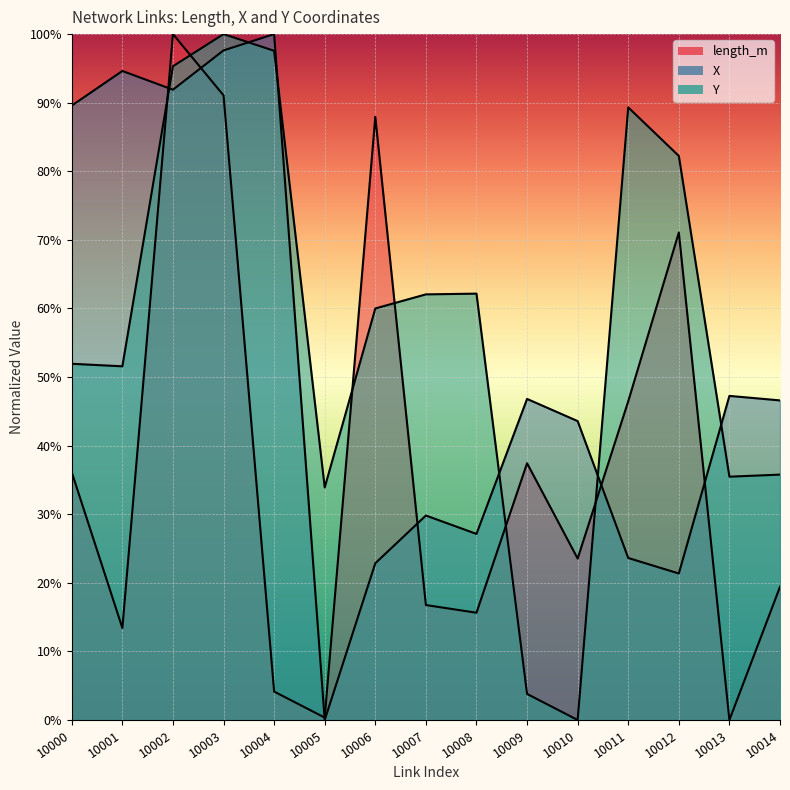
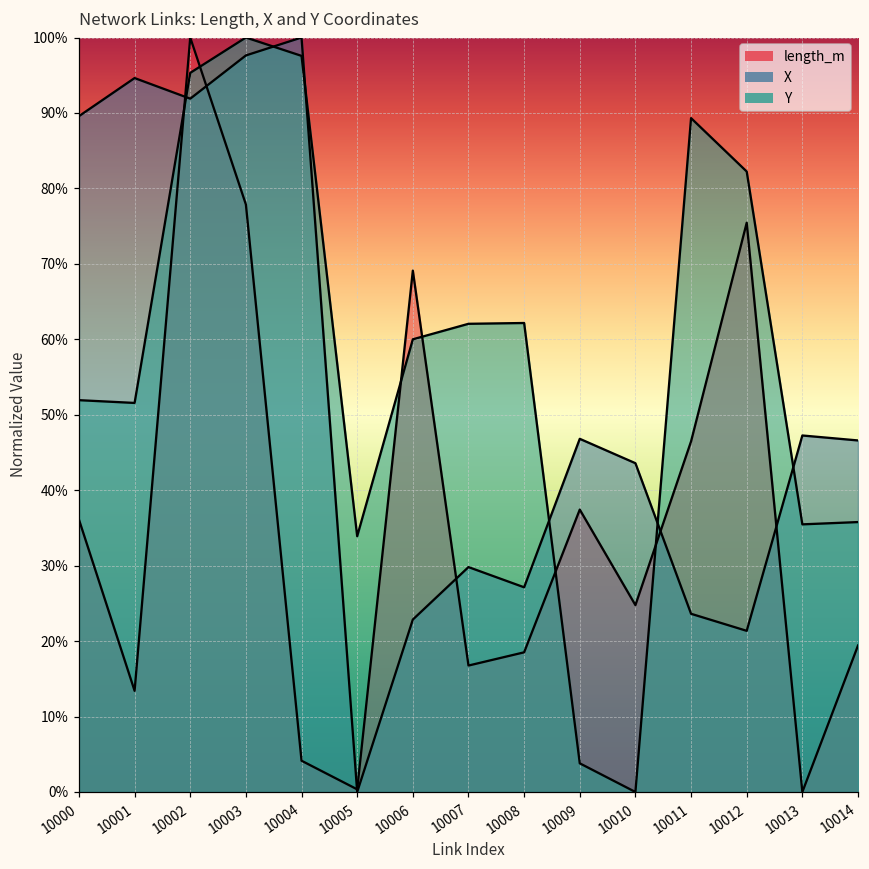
length_m, 10003: 91% -> 78%
length_m, 10006: 88% -> 69%
length_m, 10008: 16% -> 19%
length_m, 10010: 24% -> 25%
length_m, 10012: 71% -> 75%
